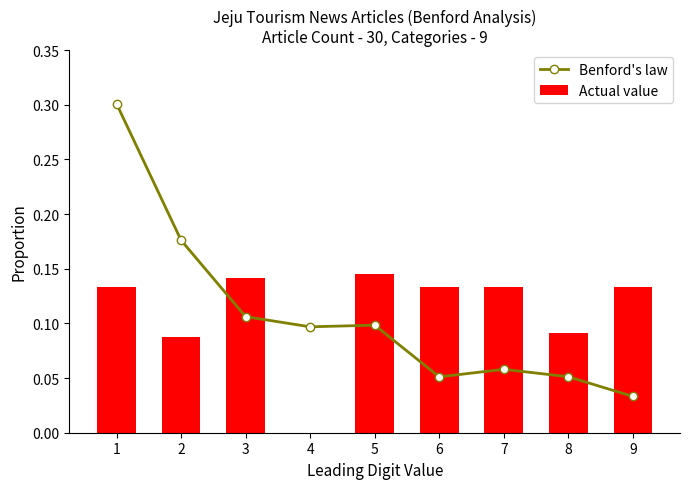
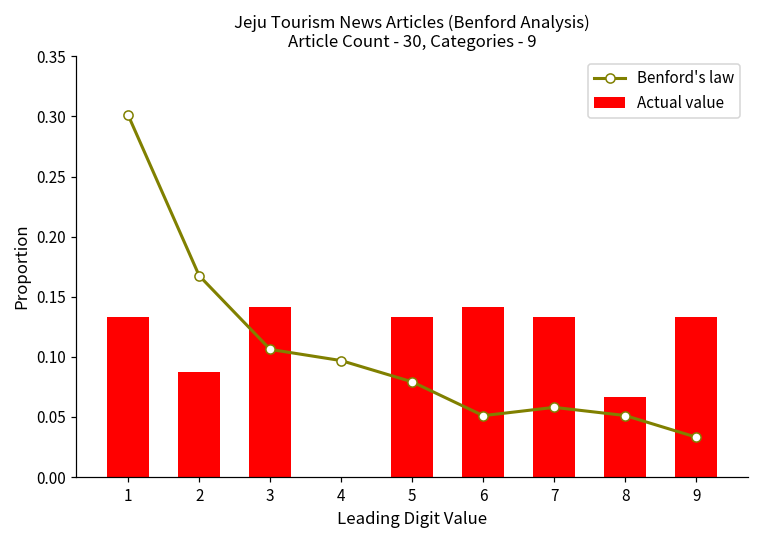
Benford's law, 2: 0.176 -> 0.168
Benford's law, 5: 0.098 -> 0.079
Actual value, 5: 0.145 -> 0.133
Actual value, 6: 0.133 -> 0.142
Actual value, 8: 0.091 -> 0.067
